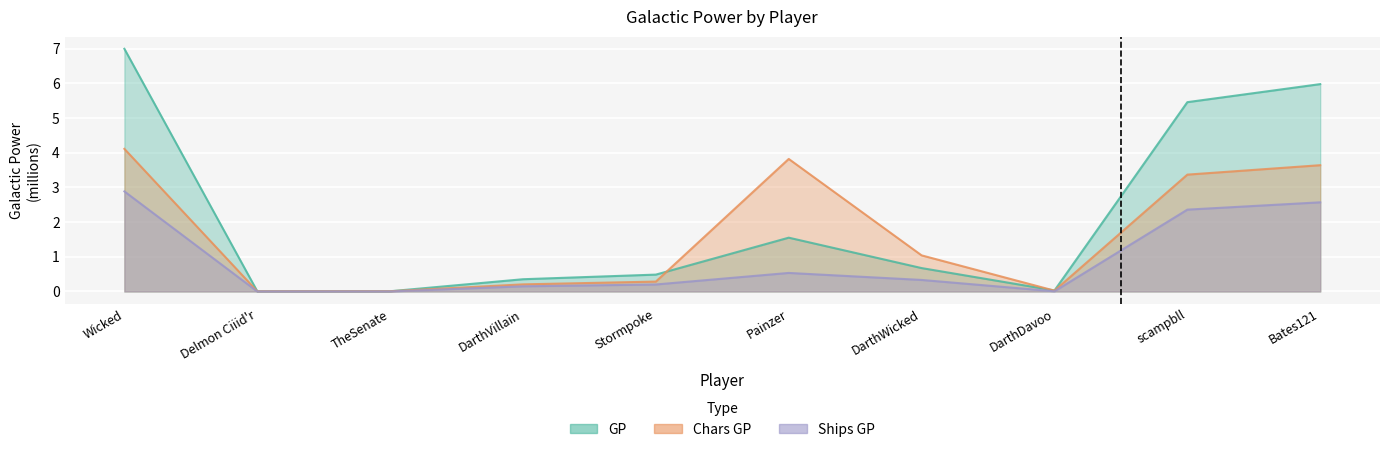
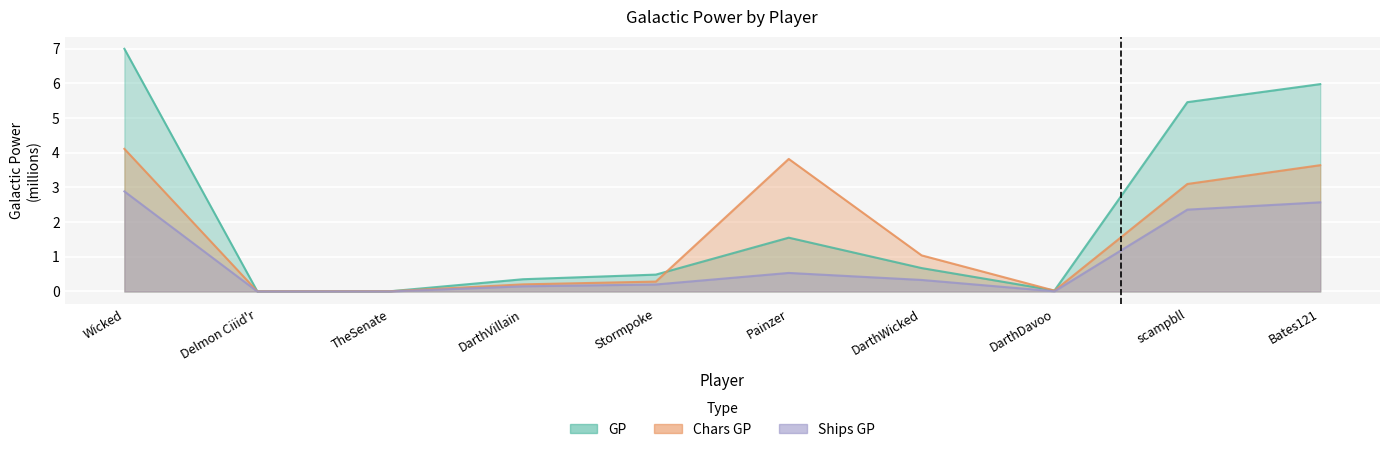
Chars GP, scampbll: 3.4 -> 3.1
